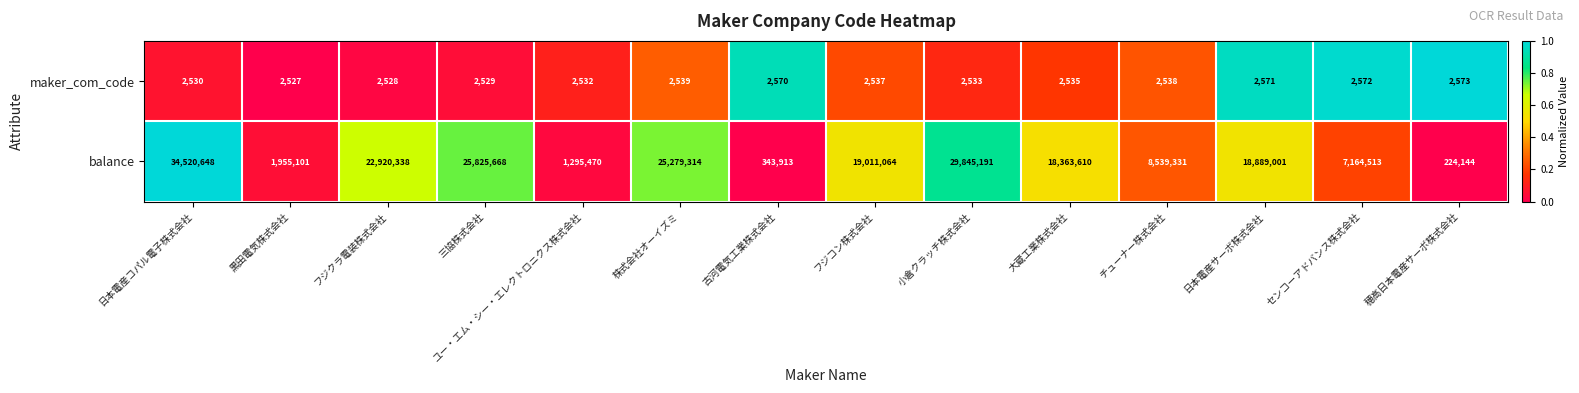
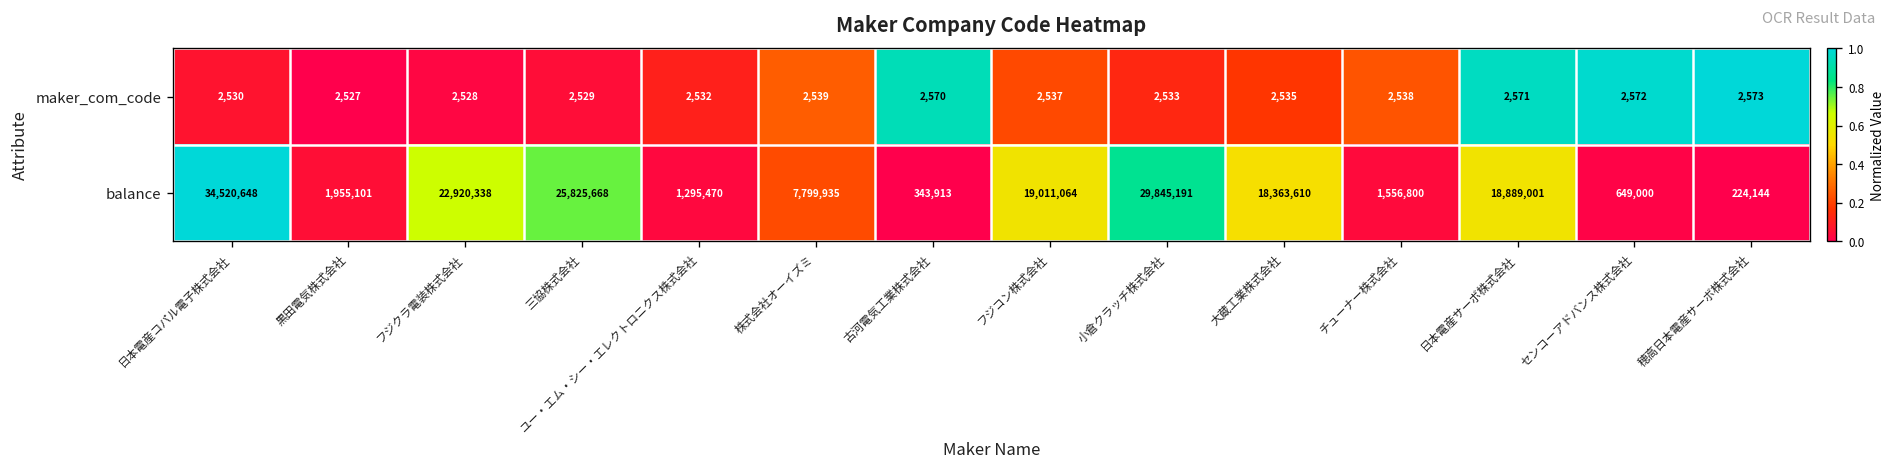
balance, 株式会社オーイズミ: 25,279,314 -> 7,799,935
balance, チューナー株式会社: 8,539,331 -> 1,556,800
balance, センコーアドバンス株式会社: 7,164,513 -> 649,000
